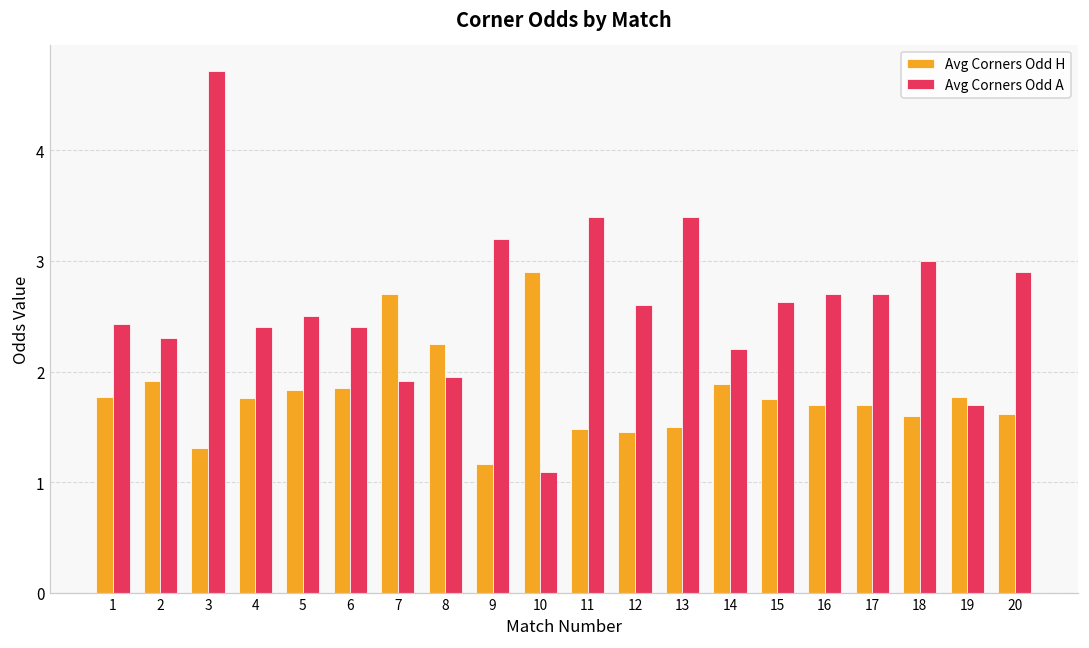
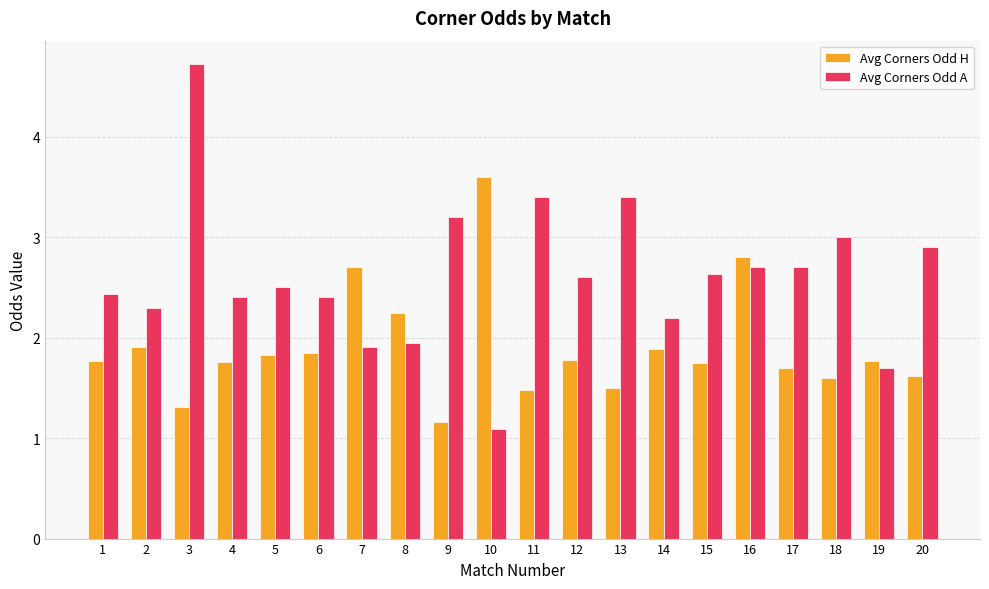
Avg Corners Odd H, 10: 2.9 -> 3.6
Avg Corners Odd H, 12: 1.45 -> 1.78
Avg Corners Odd H, 16: 1.7 -> 2.8
